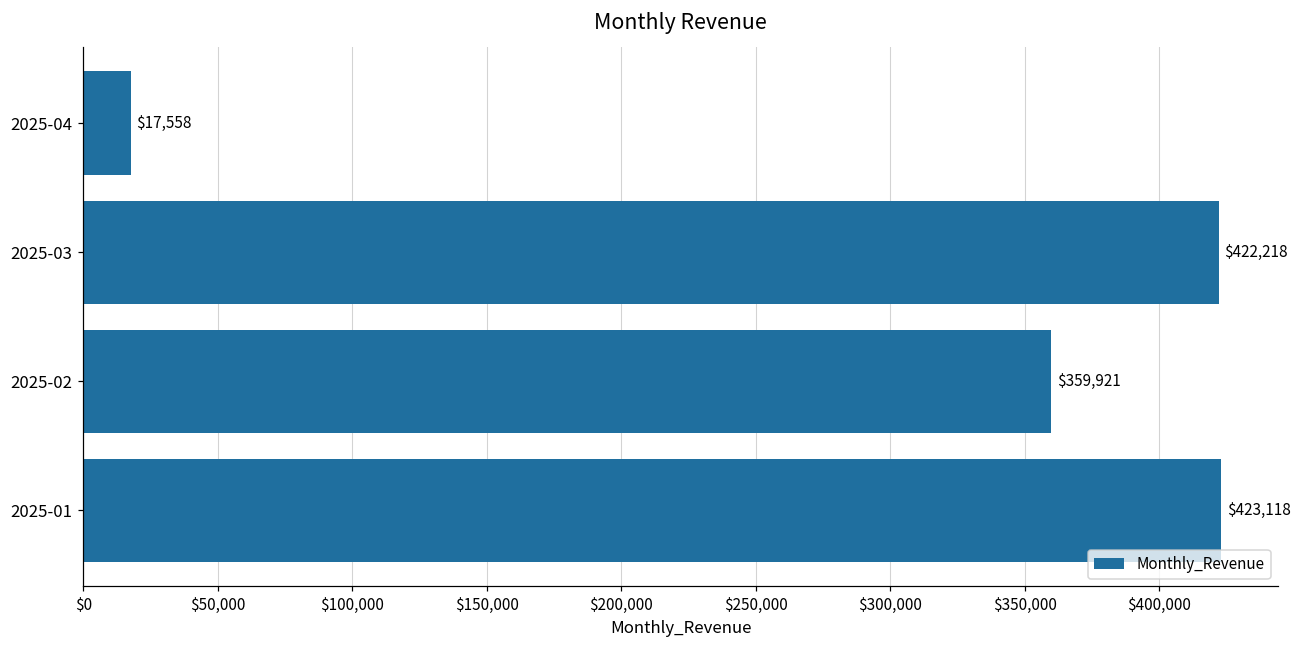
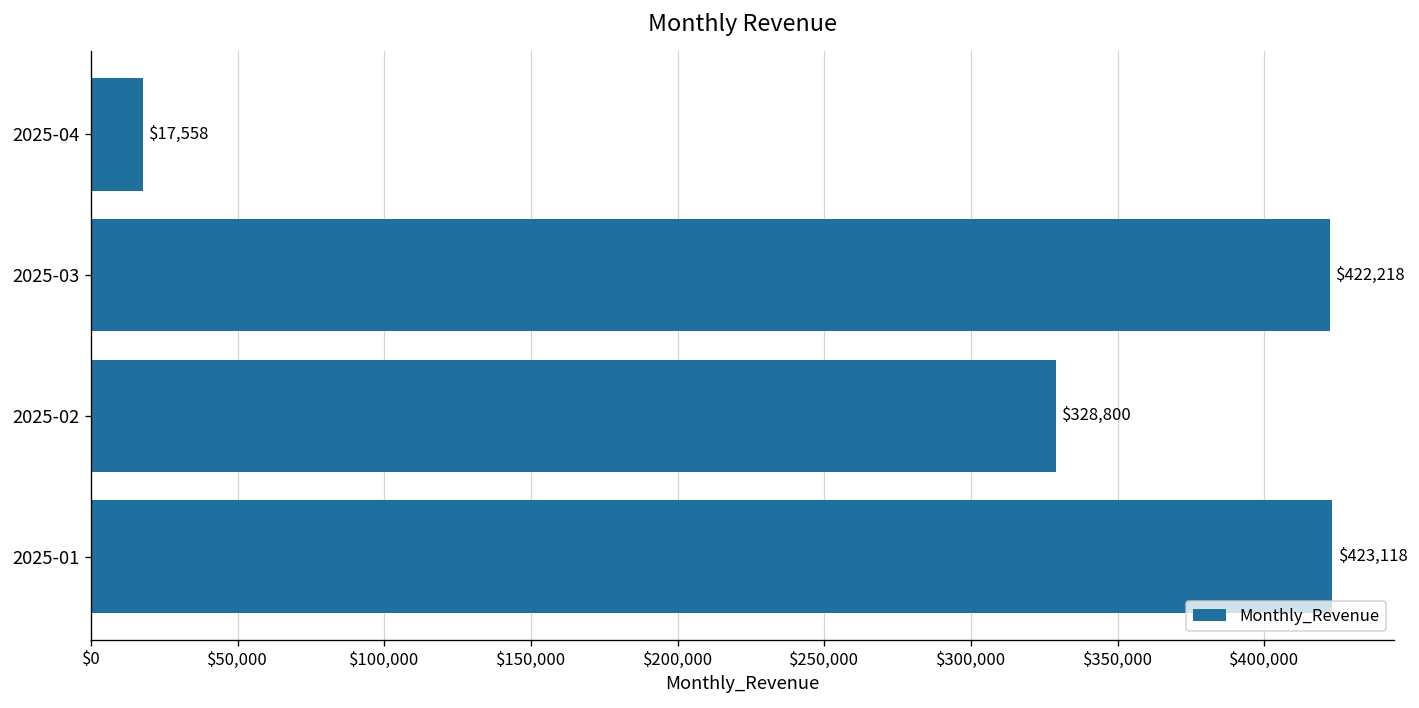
2025-02: $359,921 -> $328,800
